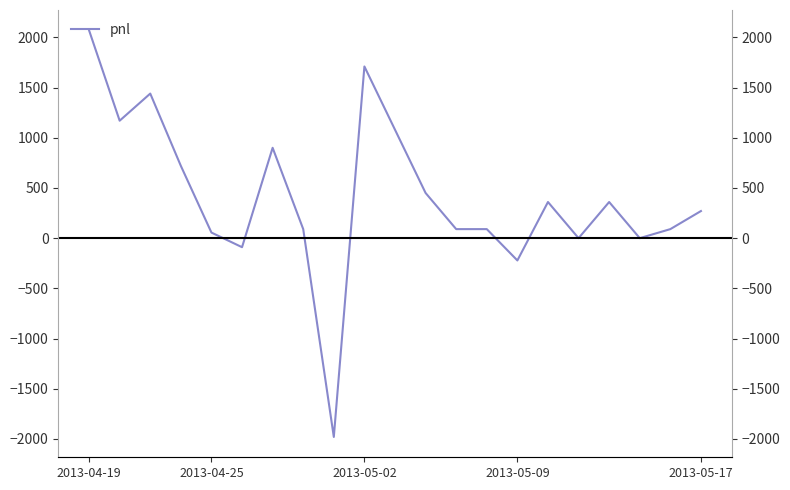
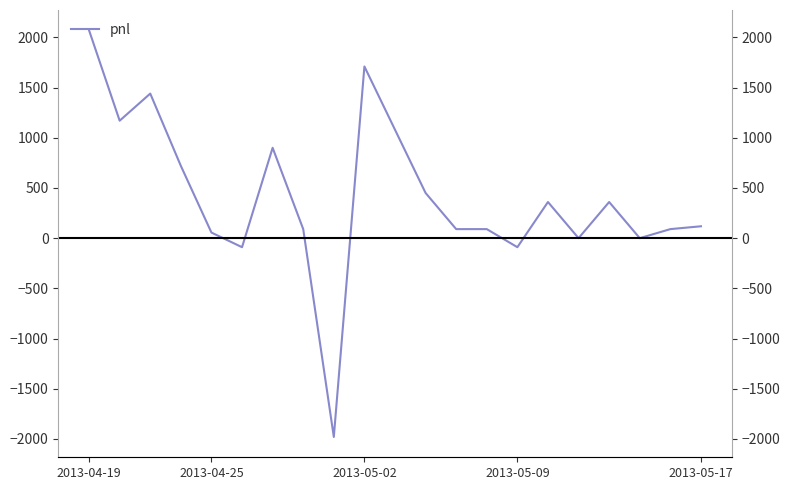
2013-05-09: -220 -> -90
2013-05-17: 270 -> 120
